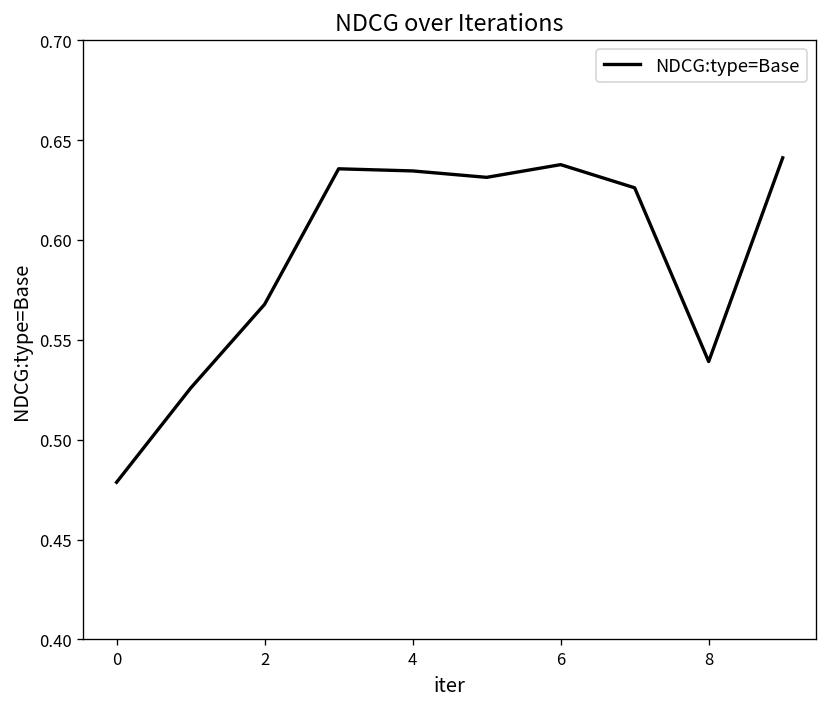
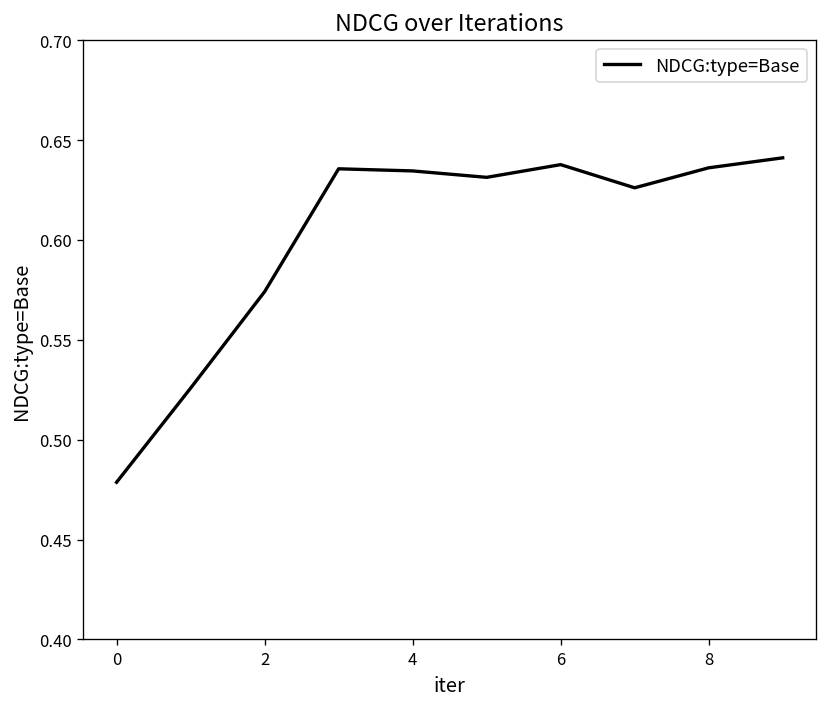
2: 0.568 -> 0.574
8: 0.539 -> 0.636
